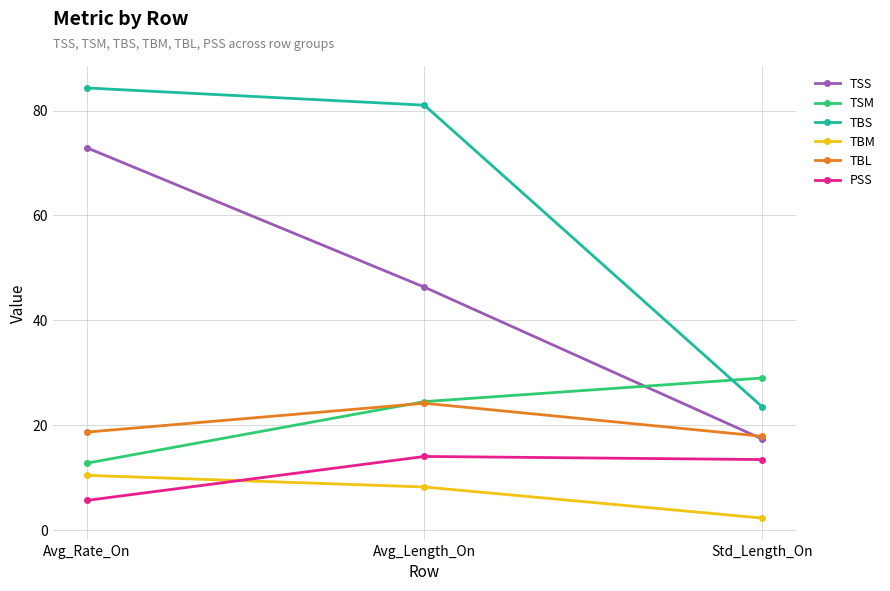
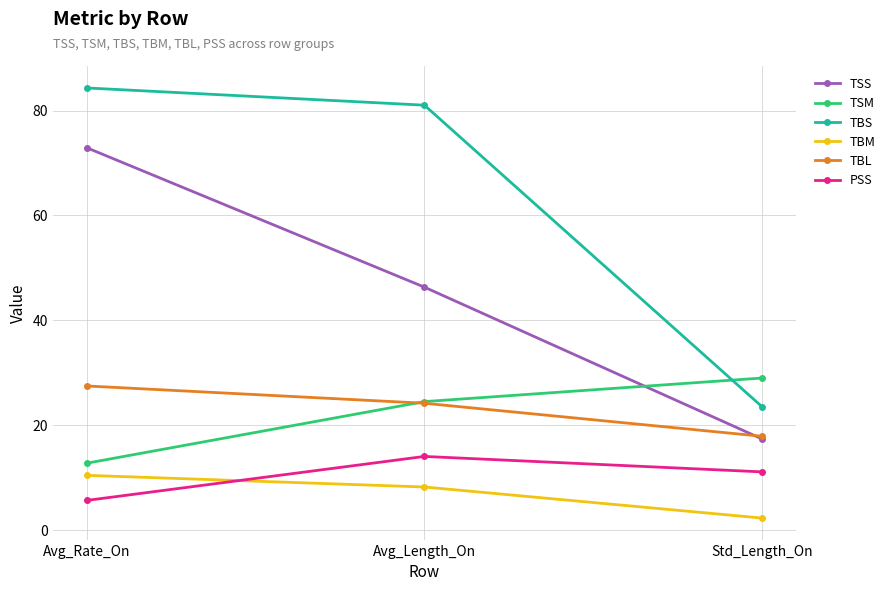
TBL, Avg_Rate_On: 19 -> 28
PSS, Std_Length_On: 13 -> 11
